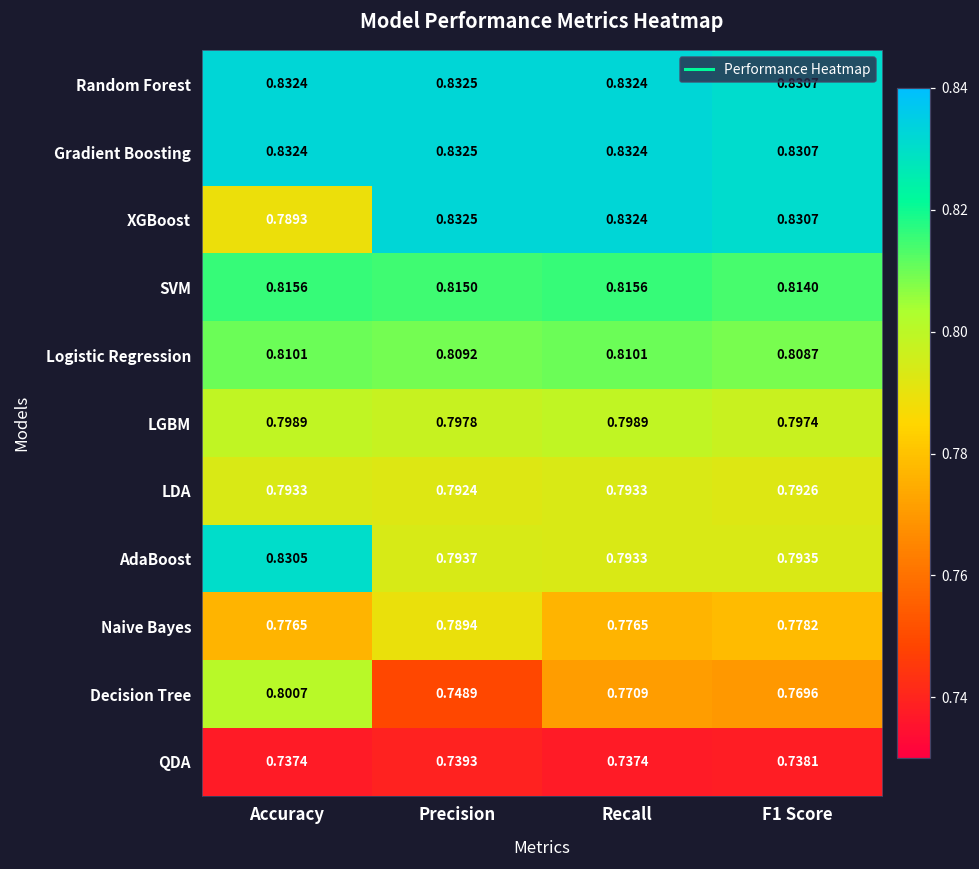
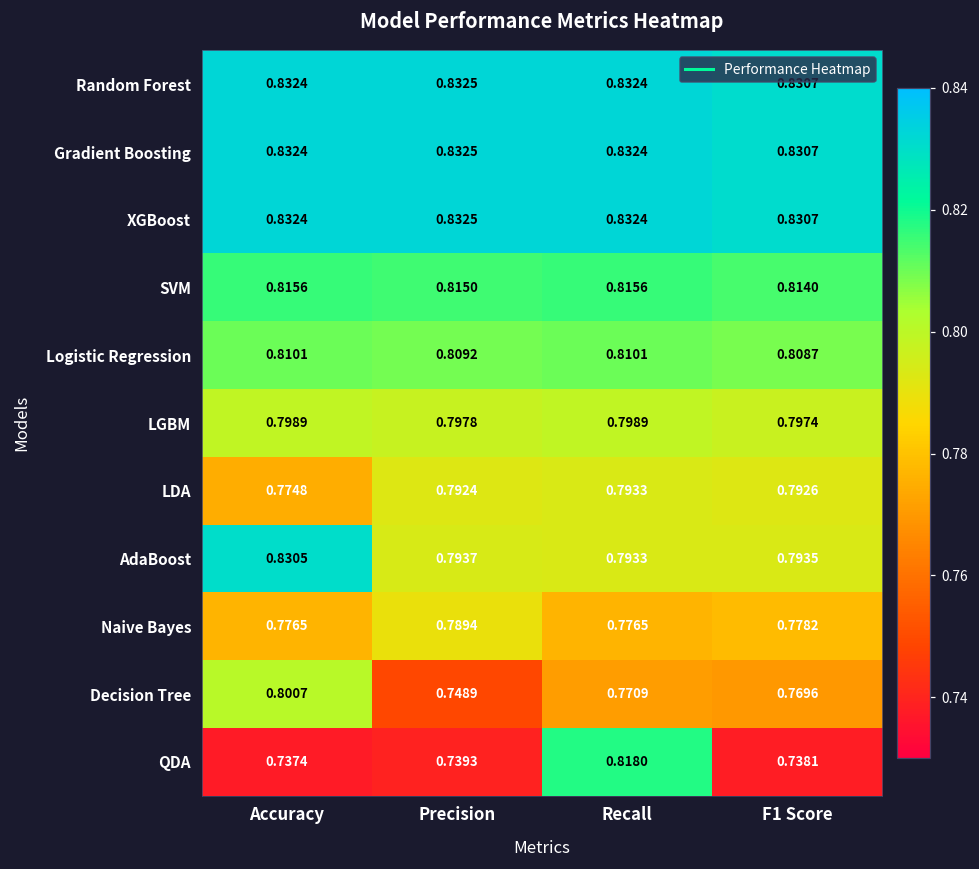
XGBoost, Accuracy: 0.7893 -> 0.8324
LDA, Accuracy: 0.7933 -> 0.7748
QDA, Recall: 0.7374 -> 0.8180
